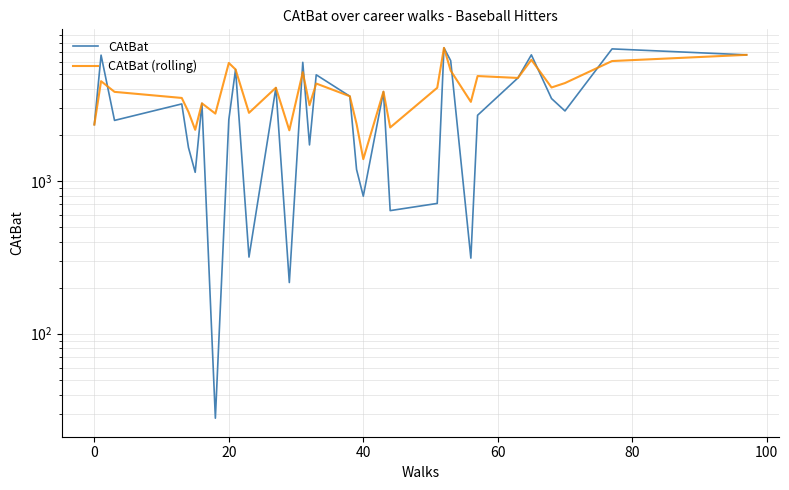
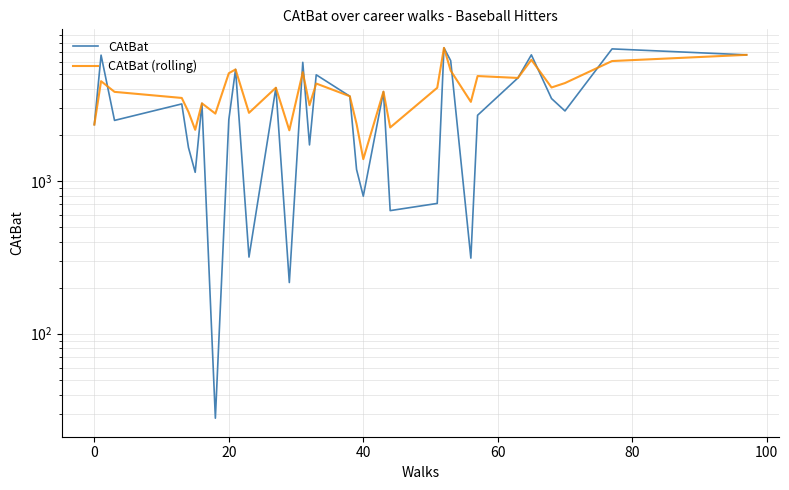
CAtBat (rolling), 20: 5900 -> 5100
